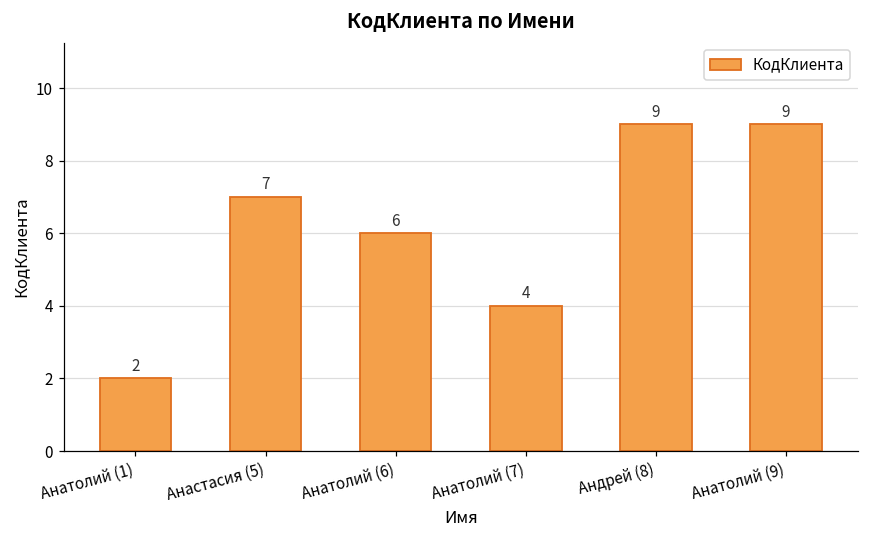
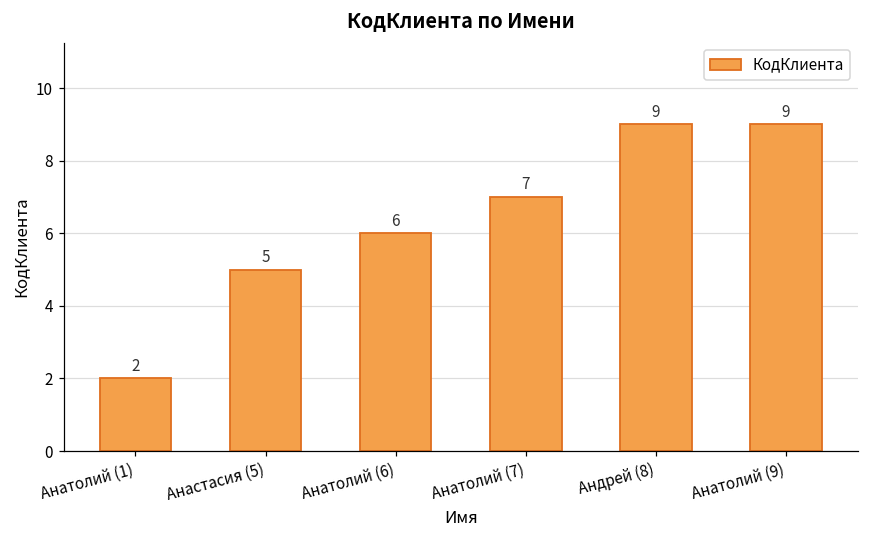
Анастасия (5): 7 -> 5
Анатолий (7): 4 -> 7
